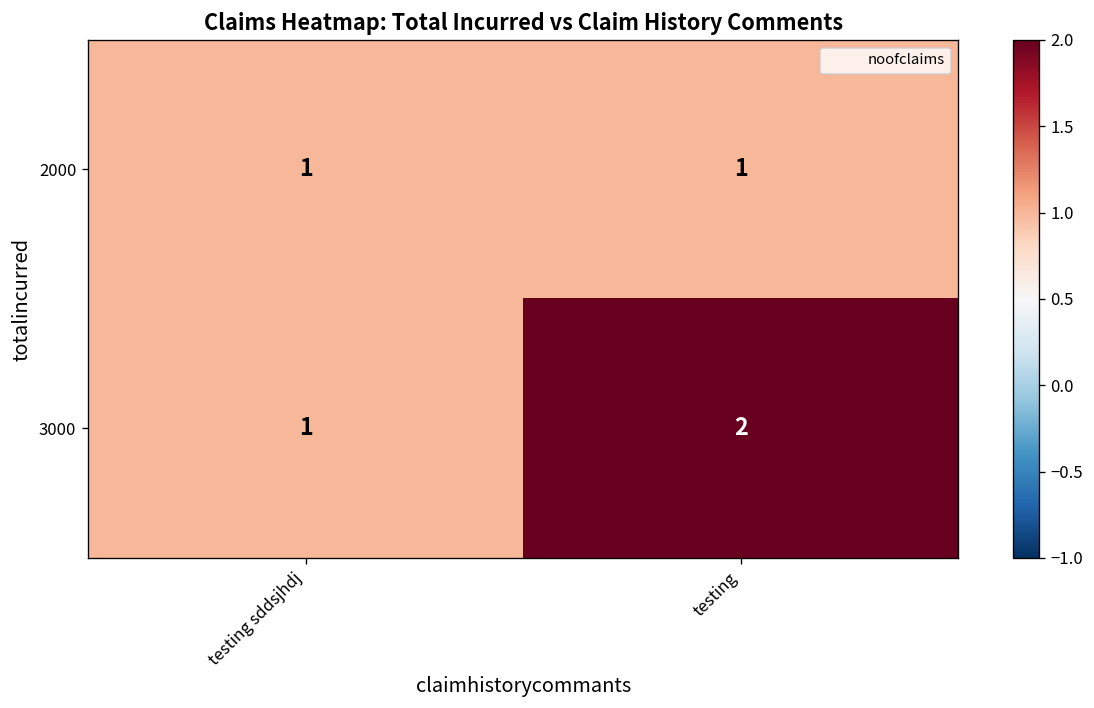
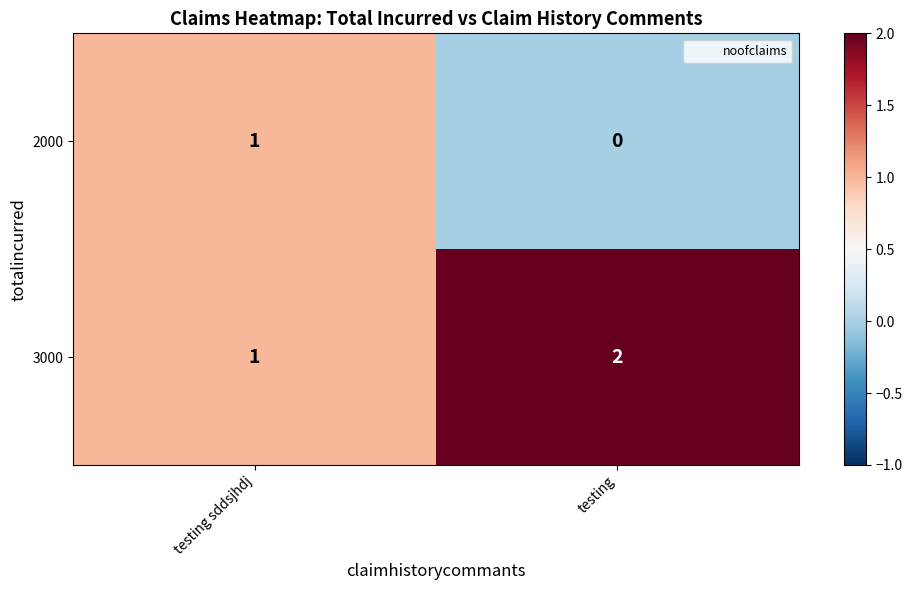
2000, testing: 1 -> 0
